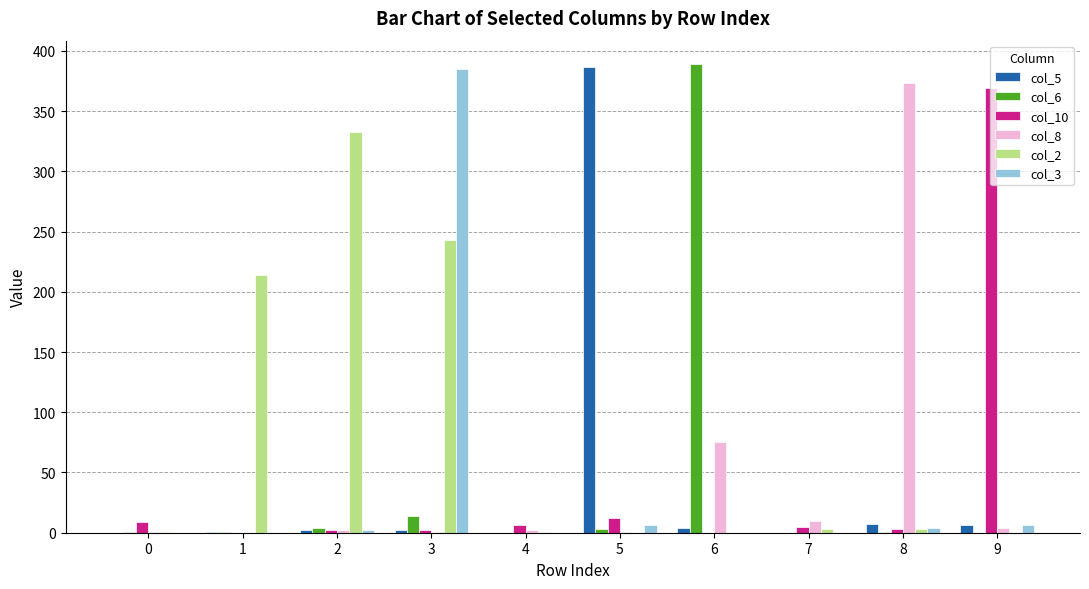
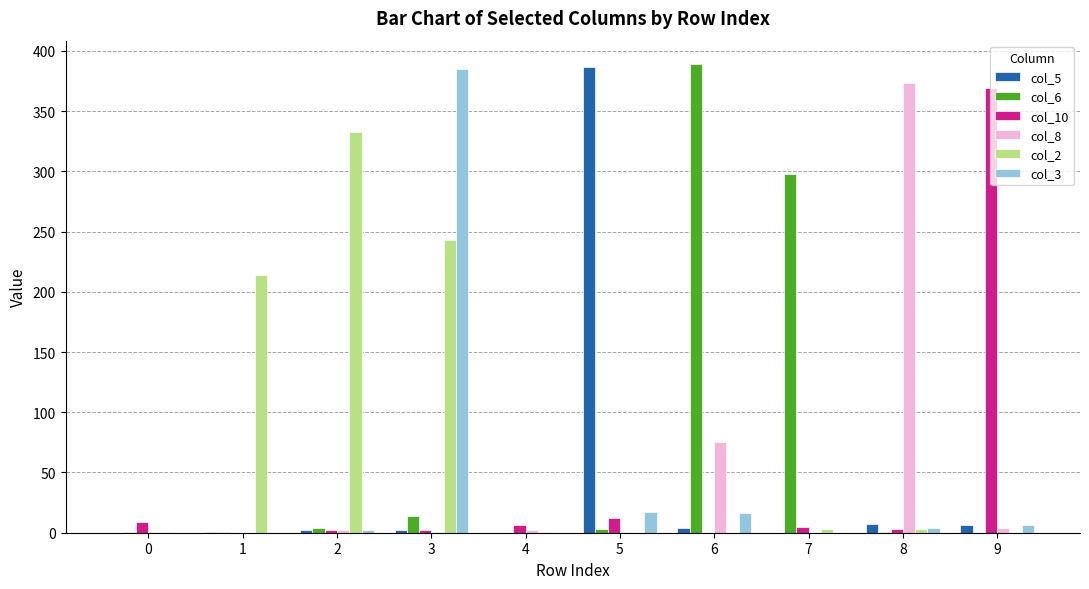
col_3, 5: 6 -> 17
col_3, 6: 0 -> 16
col_6, 7: 0 -> 298
col_8, 7: 10 -> 0
